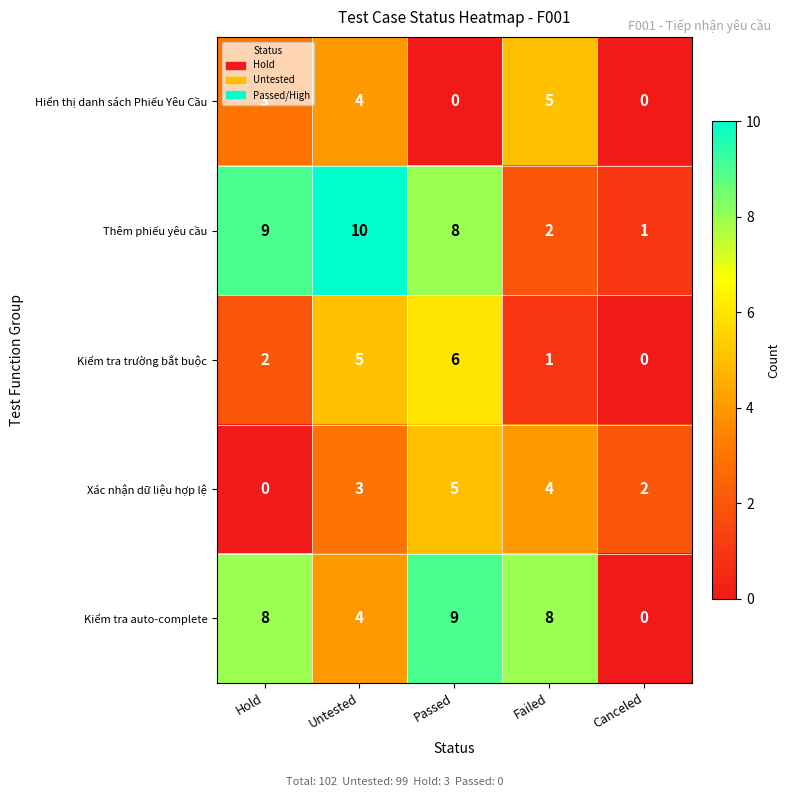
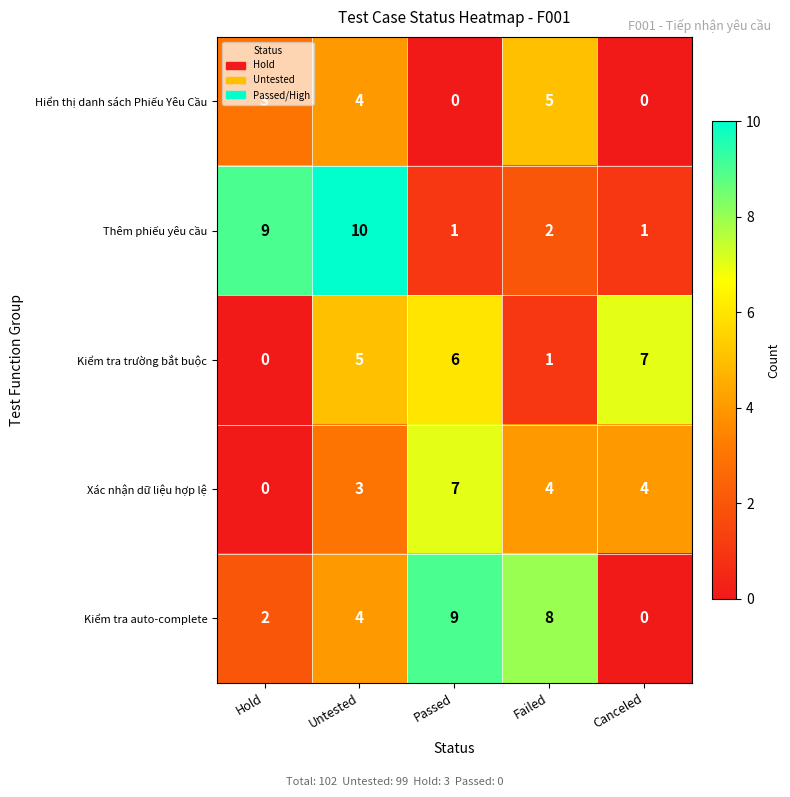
Thêm phiếu yêu cầu, Passed: 8 -> 1
Kiểm tra trường bắt buộc, Hold: 2 -> 0
Kiểm tra trường bắt buộc, Canceled: 0 -> 7
Xác nhận dữ liệu hợp lệ, Passed: 5 -> 7
Xác nhận dữ liệu hợp lệ, Canceled: 2 -> 4
Kiểm tra auto-complete, Hold: 8 -> 2
